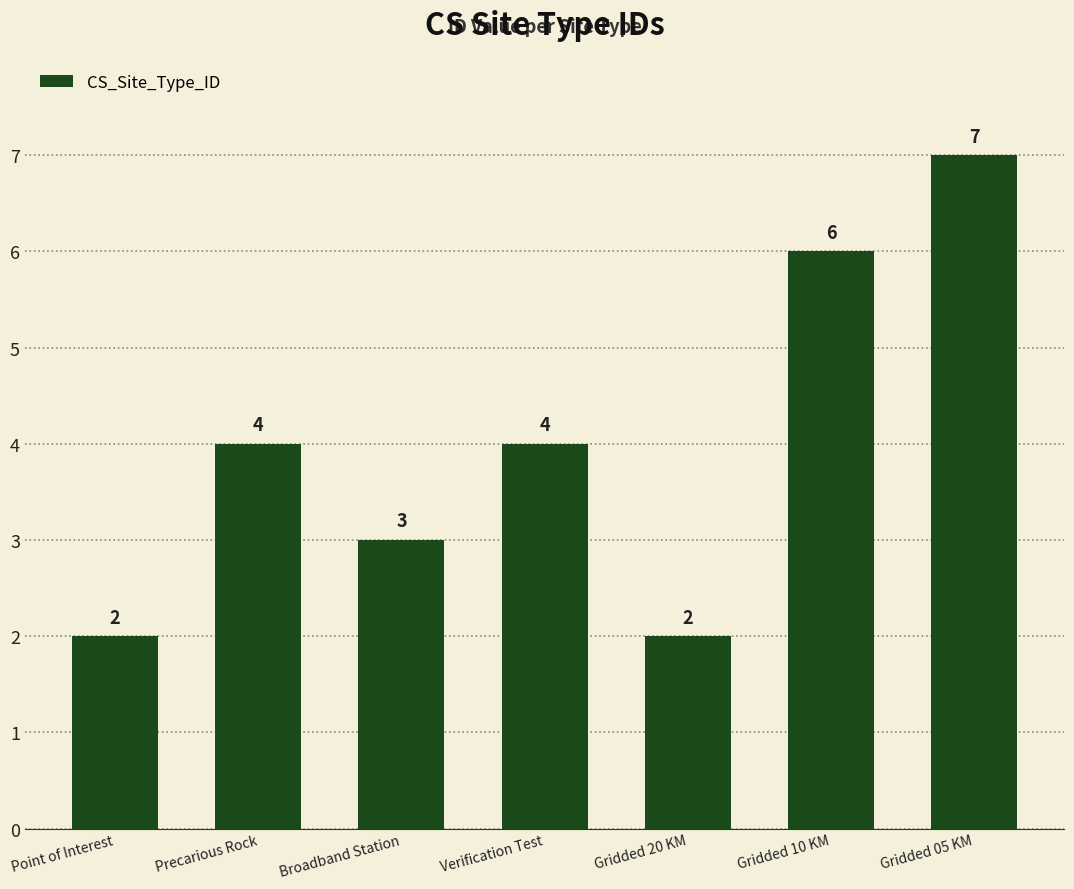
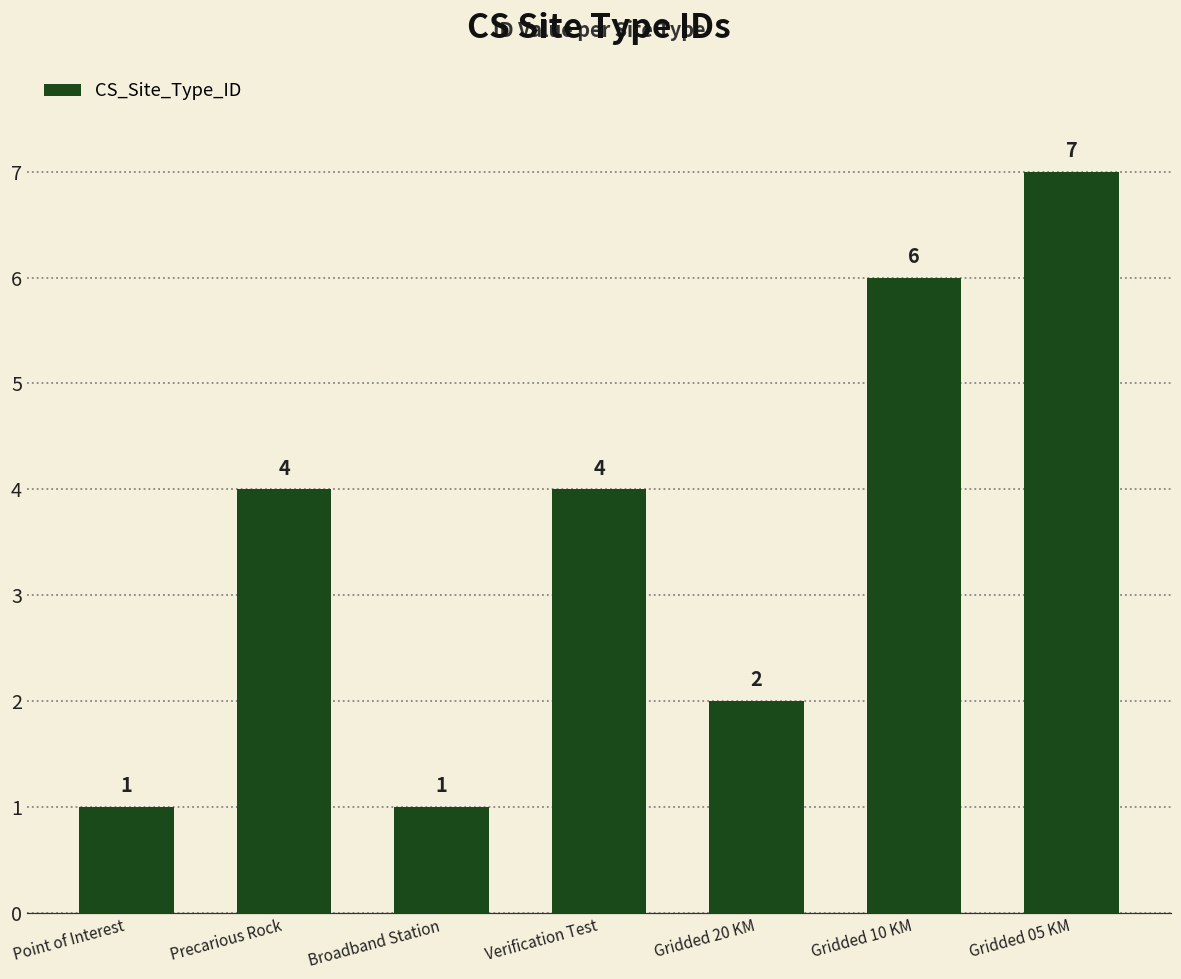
Point of Interest: 2 -> 1
Broadband Station: 3 -> 1
